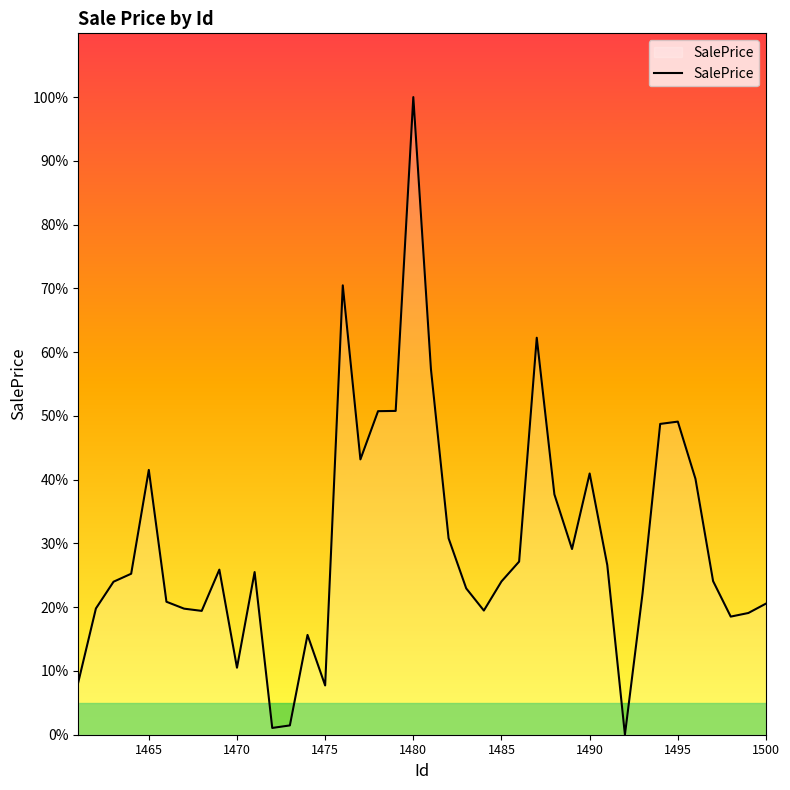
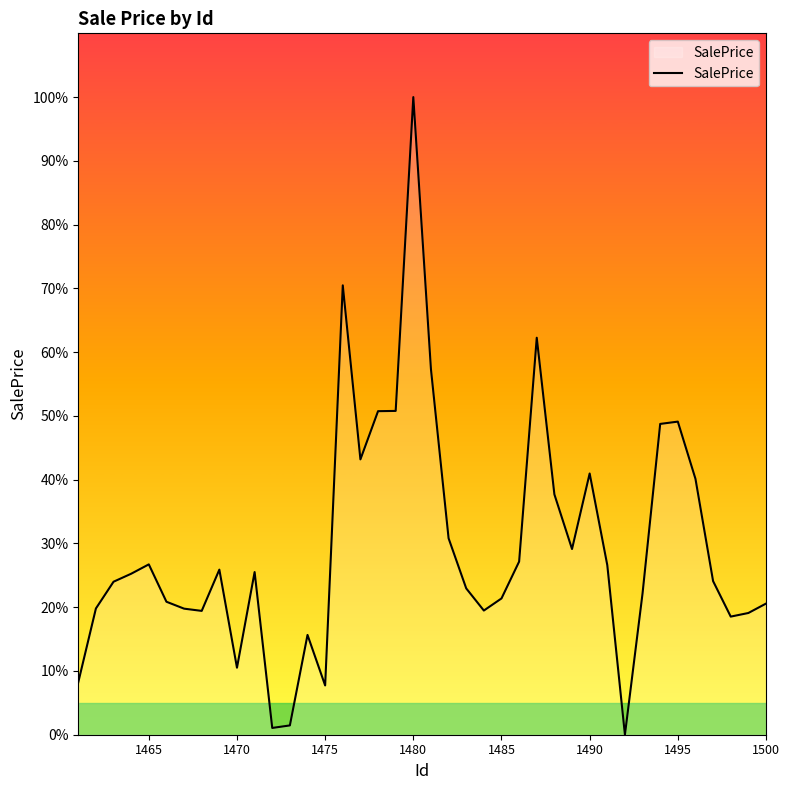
1465: 42% -> 27%
1485: 24% -> 21%
